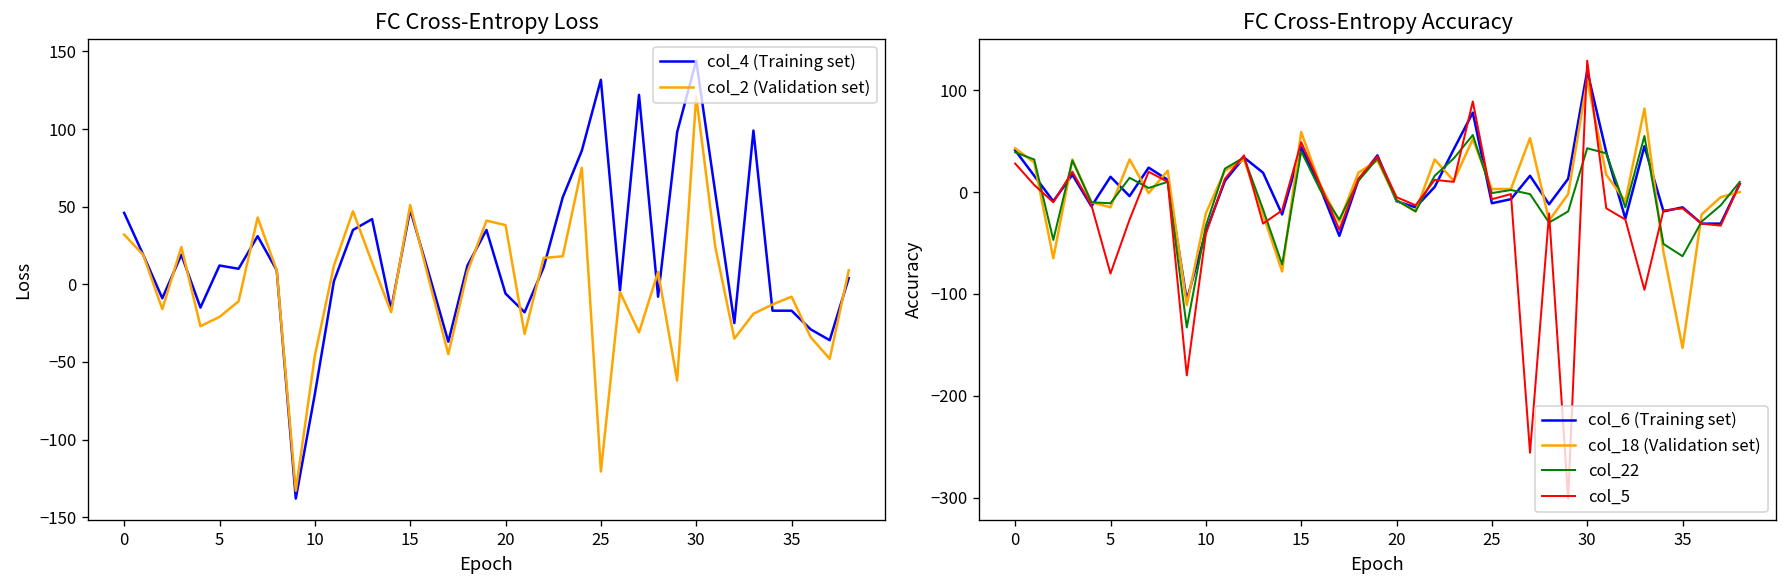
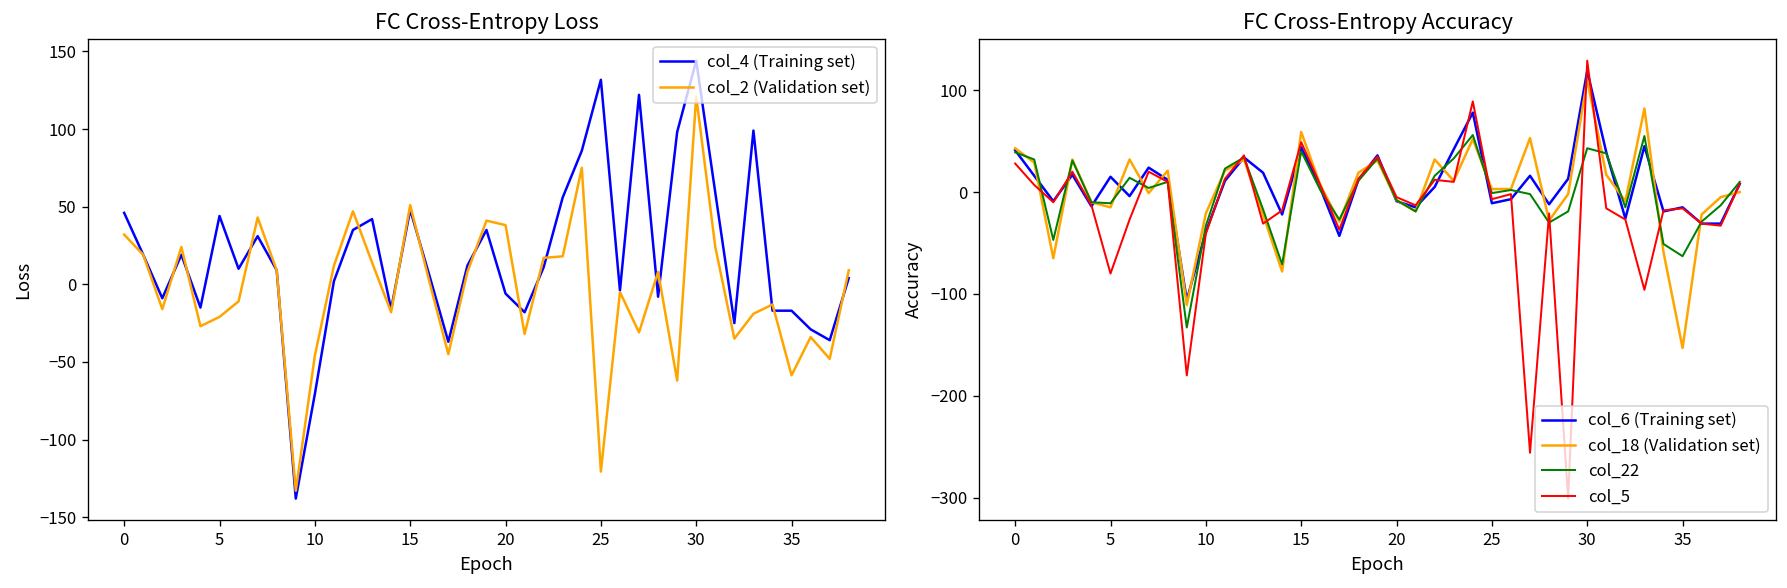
FC Cross-Entropy Loss, col_4 (Training set), 5: 12 -> 44
FC Cross-Entropy Loss, col_2 (Validation set), 35: -8 -> -59
